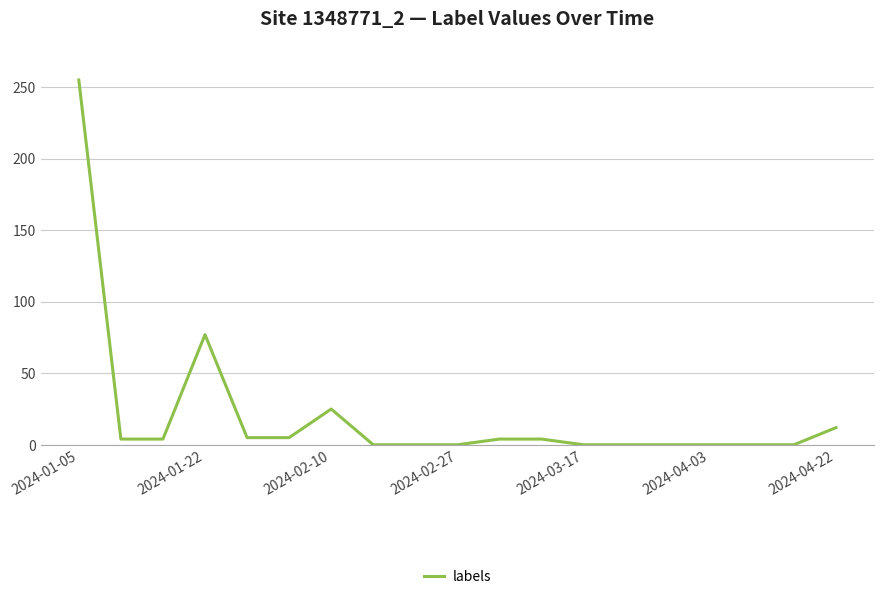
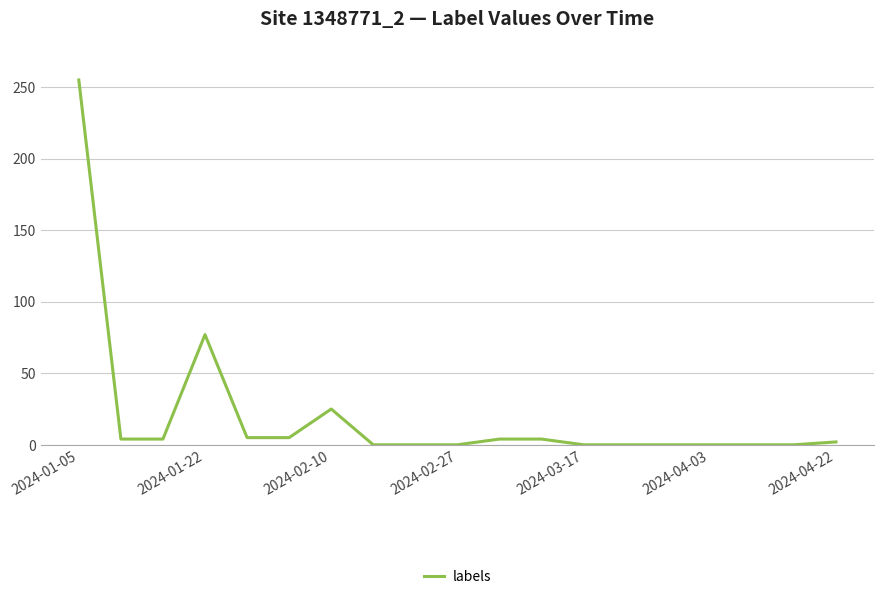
2024-04-22: 12 -> 2
